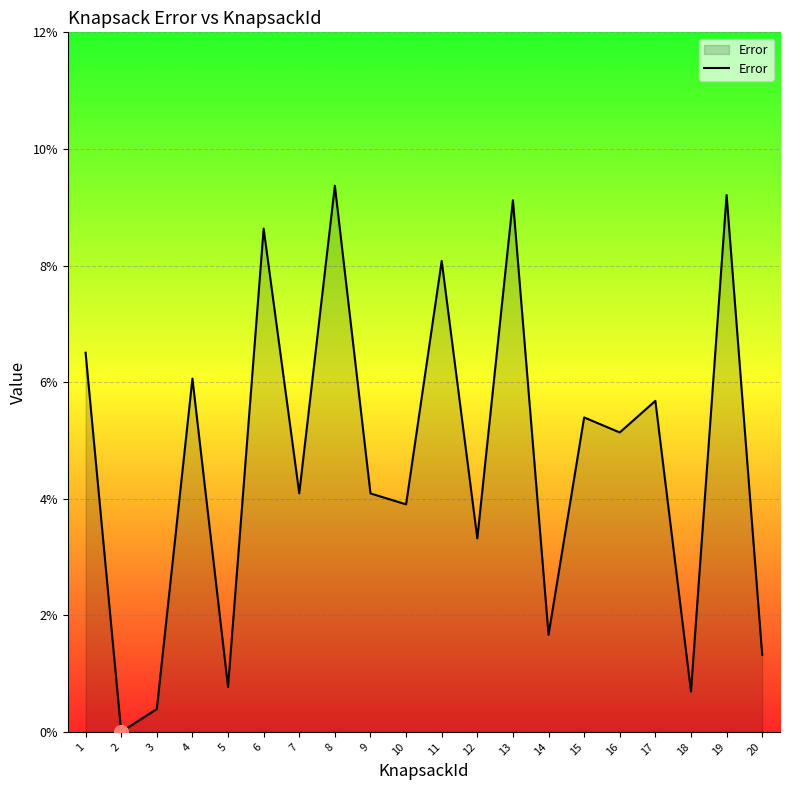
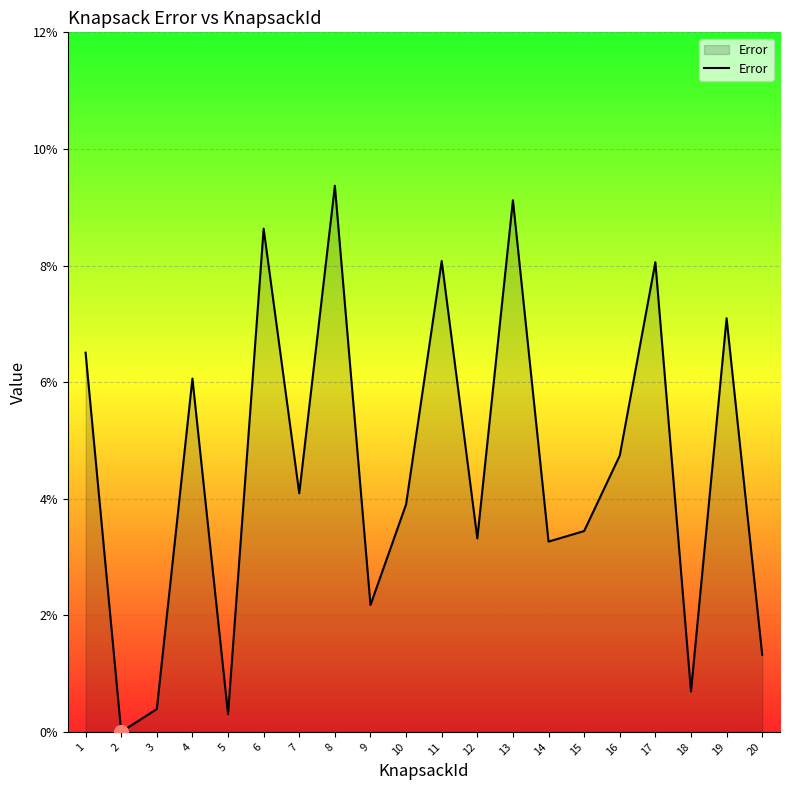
Error, 5: 0.8% -> 0.3%
Error, 9: 4.1% -> 2.2%
Error, 14: 1.7% -> 3.3%
Error, 15: 5.4% -> 3.4%
Error, 16: 5.1% -> 4.7%
Error, 17: 5.7% -> 8.1%
Error, 19: 9.2% -> 7.1%
